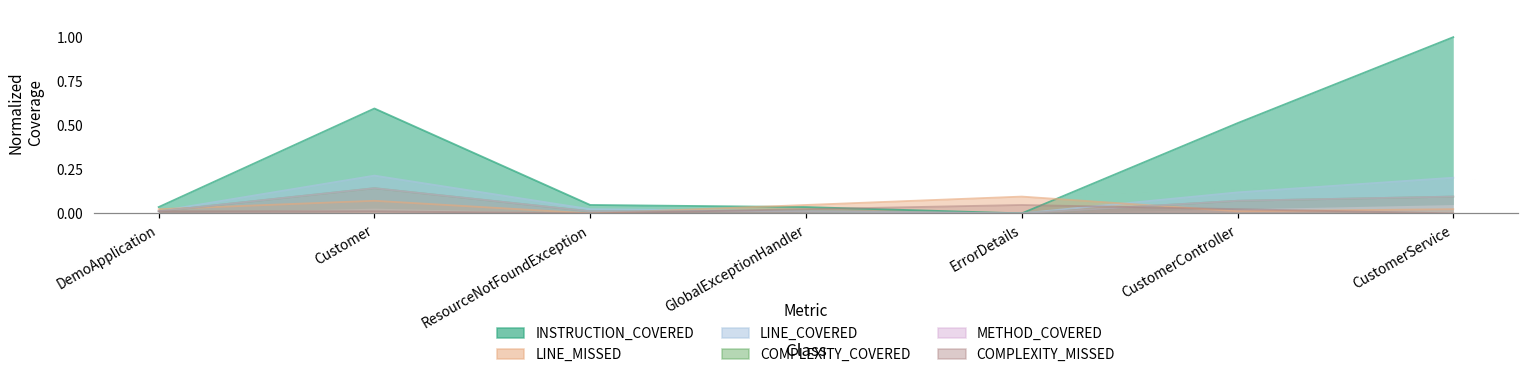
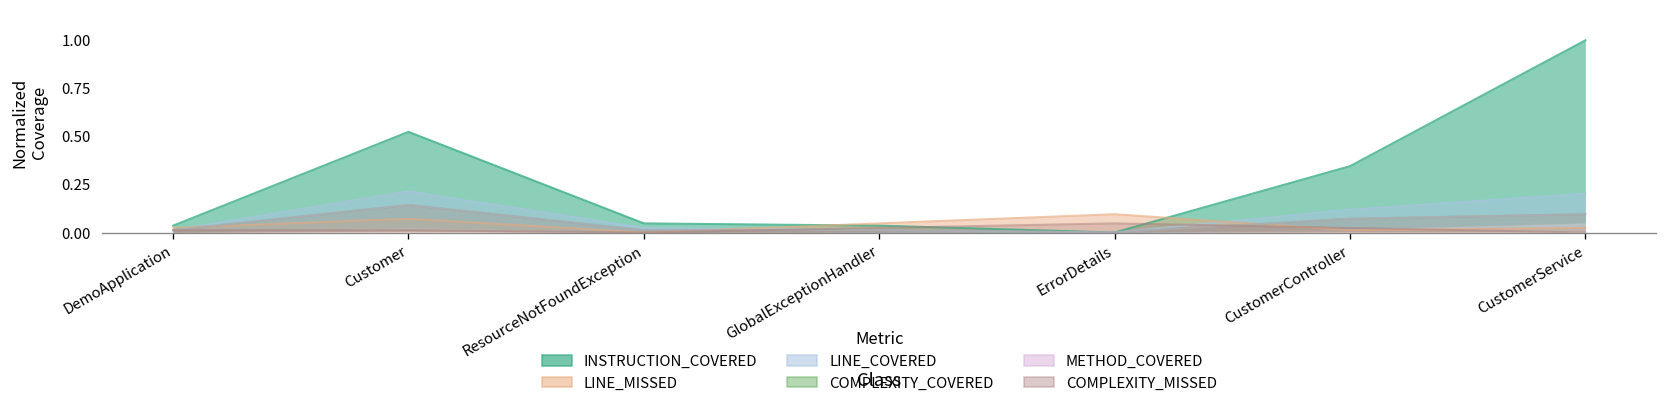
INSTRUCTION_COVERED, Customer: 0.60 -> 0.52
INSTRUCTION_COVERED, CustomerController: 0.51 -> 0.35
